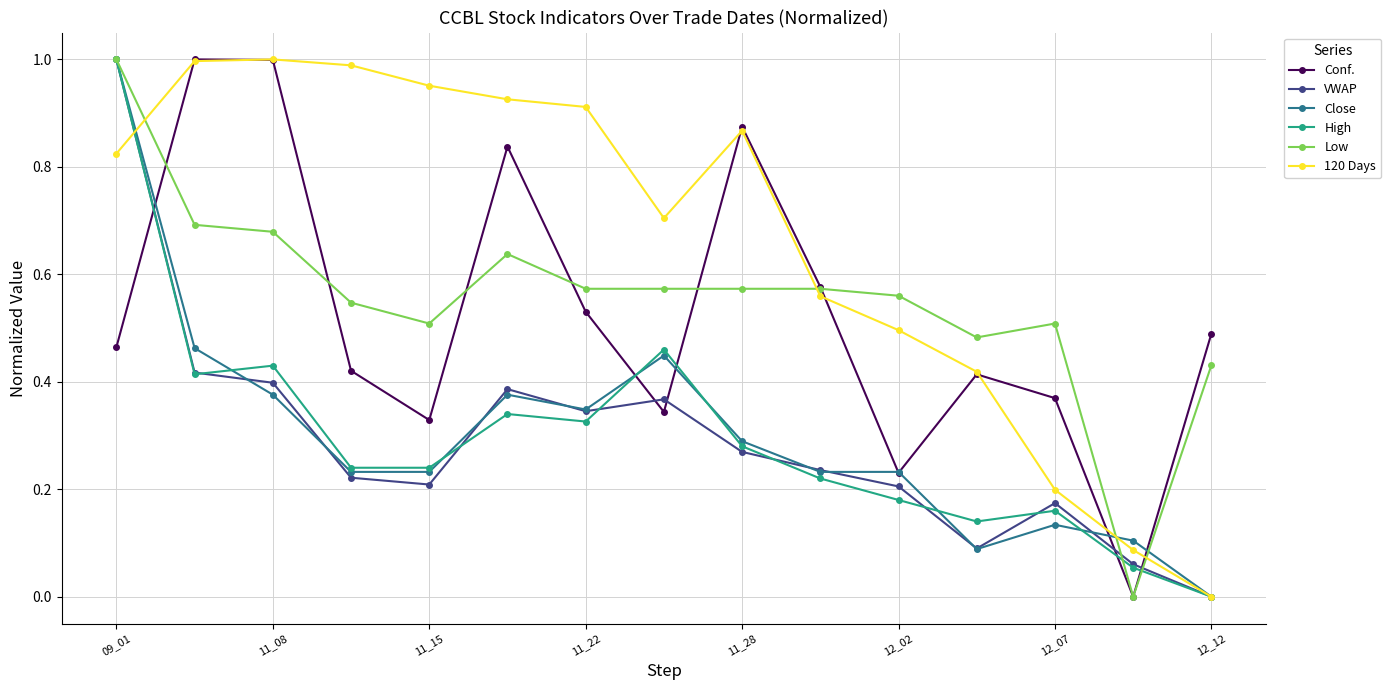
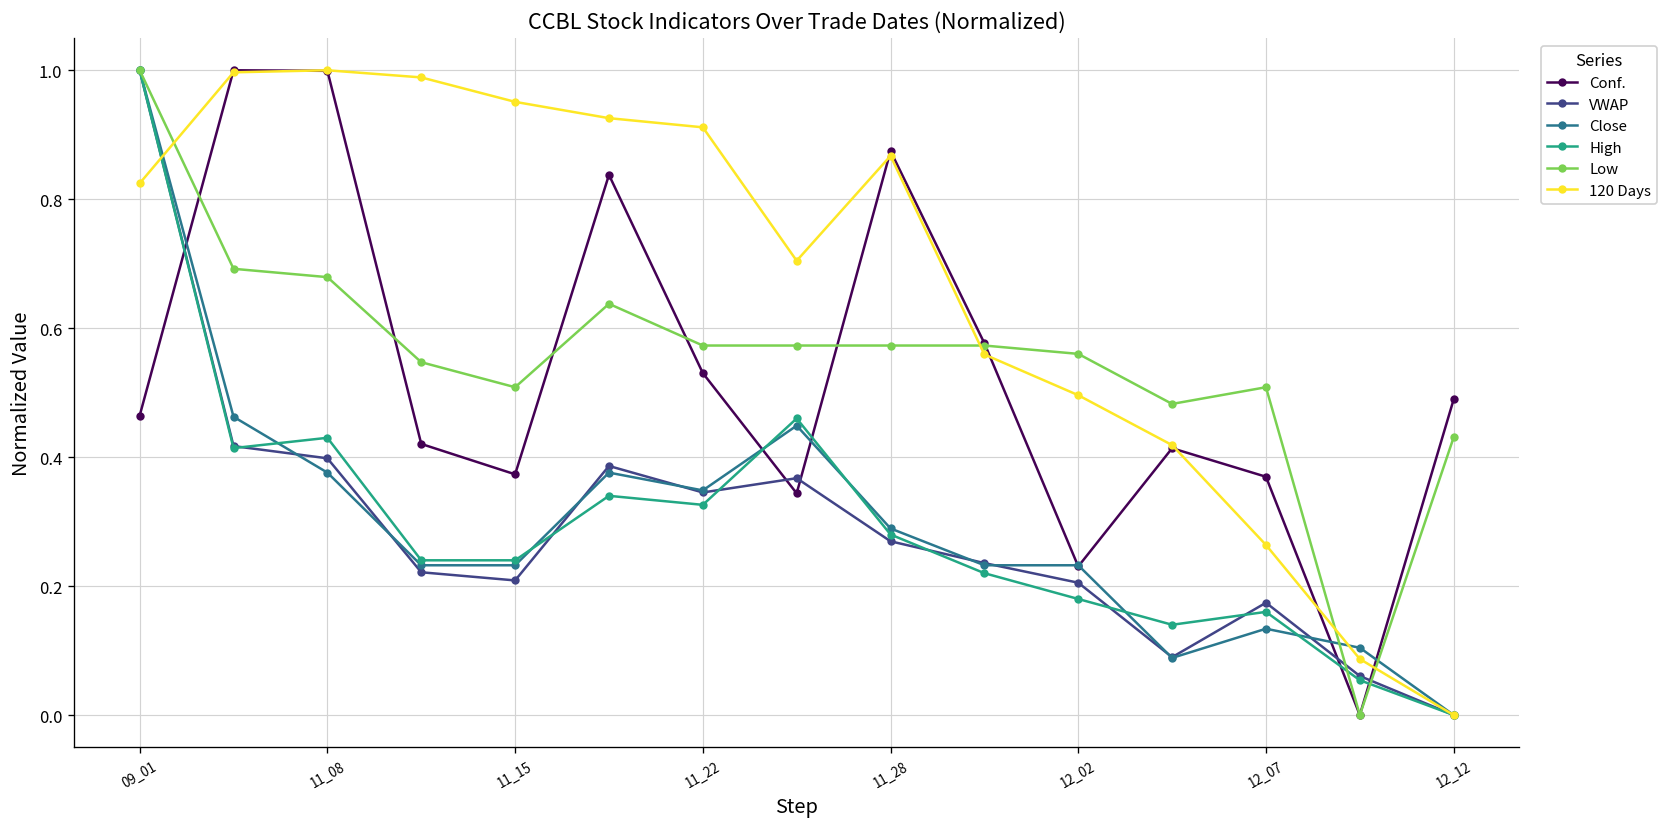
Conf., 11_15: 0.33 -> 0.37
120 Days, 12_07: 0.20 -> 0.26
